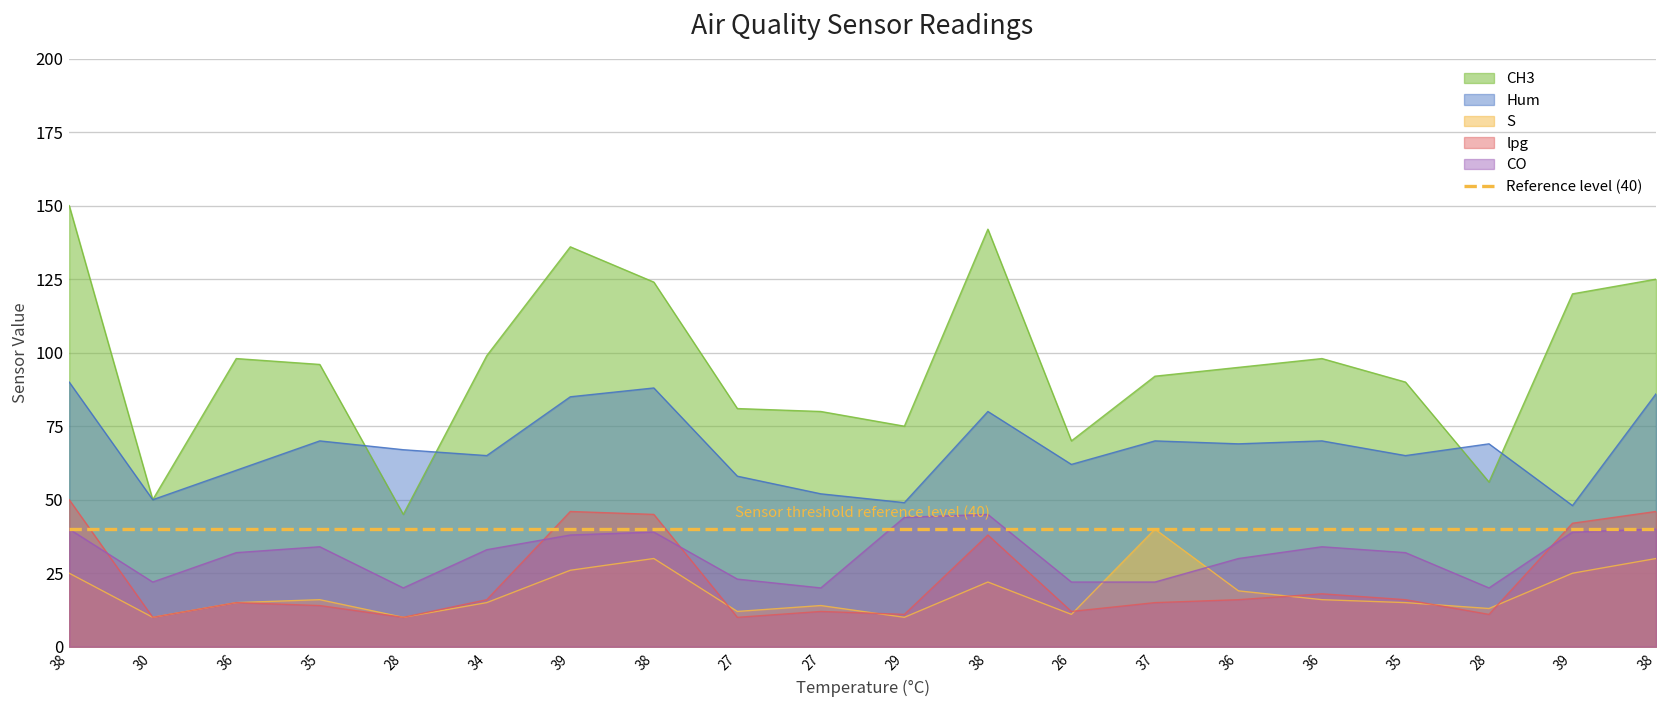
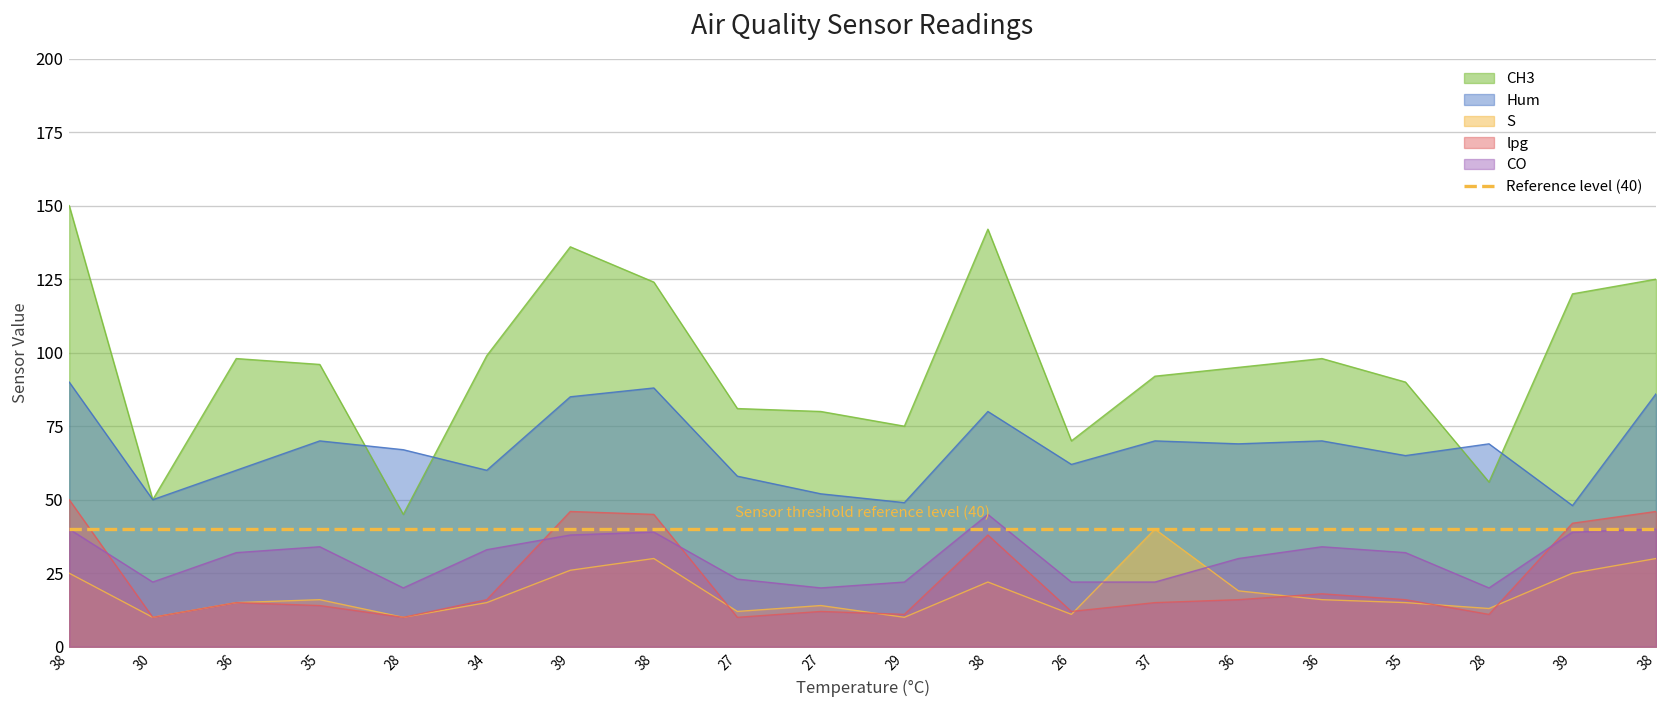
Hum, 34: 65 -> 60
CO, 29: 44 -> 22
